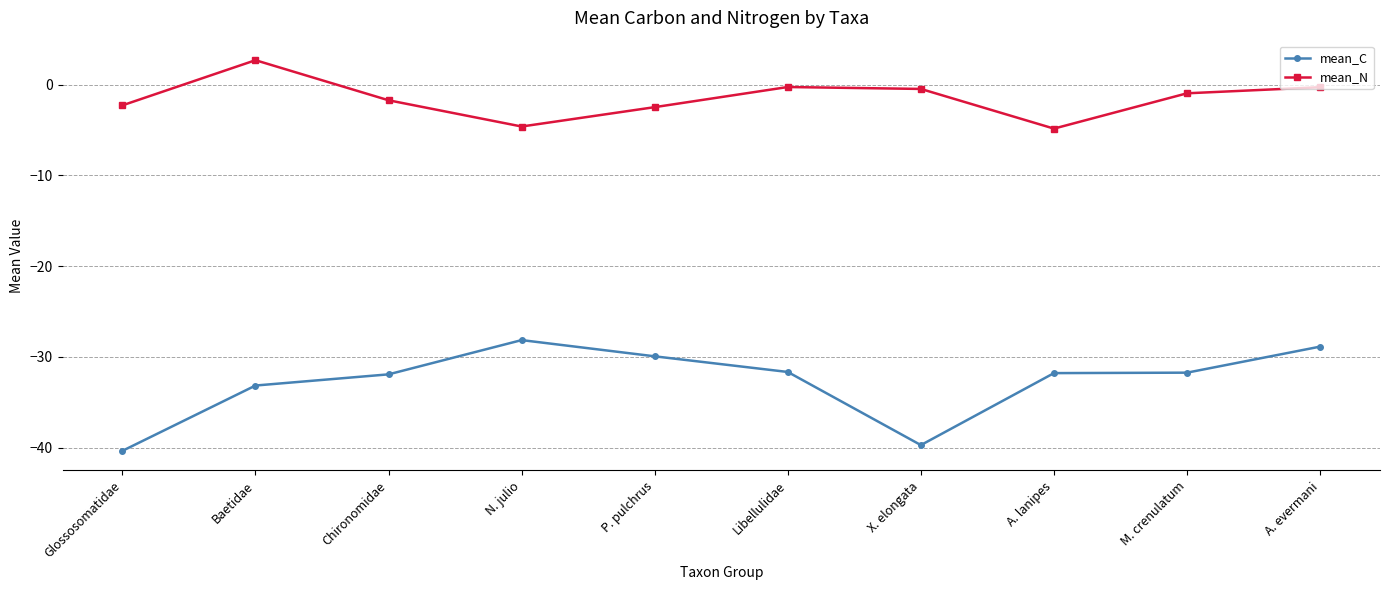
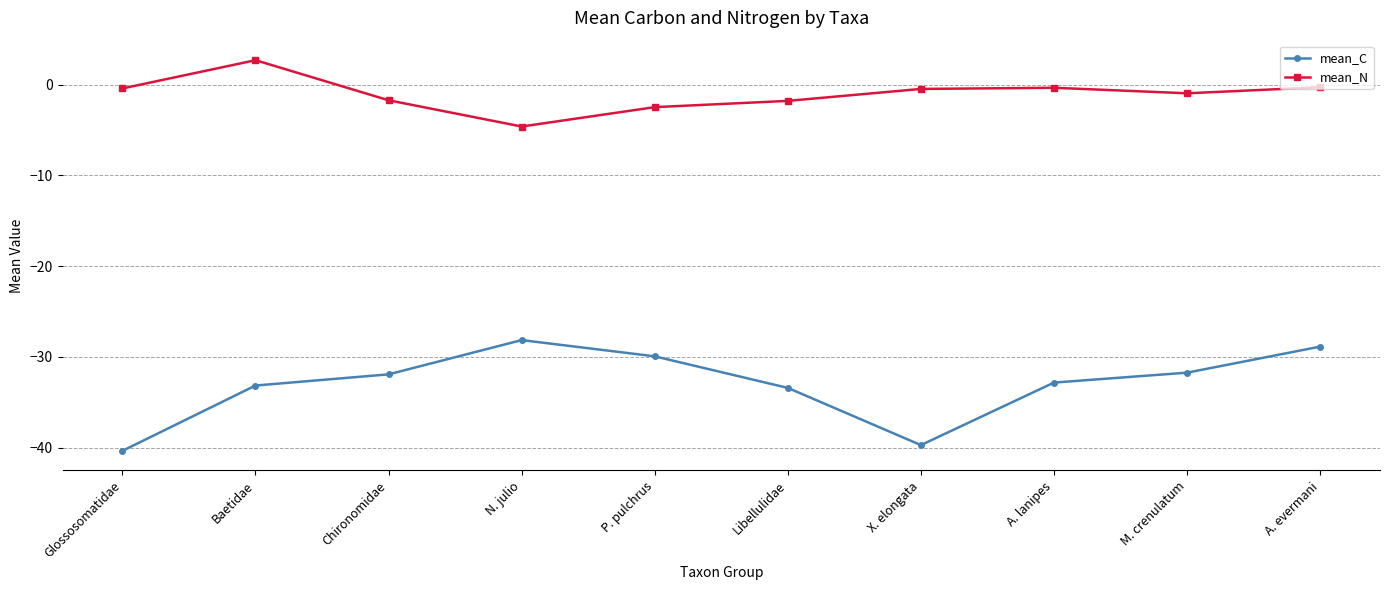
mean_N, Glossosomatidae: -2 -> 0
mean_C, Libellulidae: -32 -> -33
mean_N, Libellulidae: 0 -> -2
mean_C, A. lanipes: -32 -> -33
mean_N, A. lanipes: -5 -> 0
